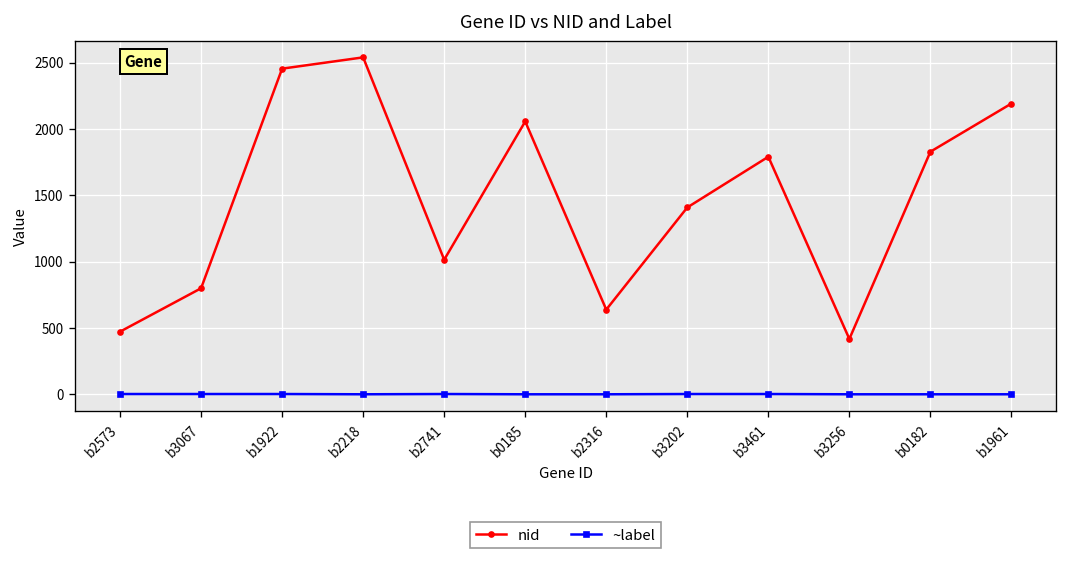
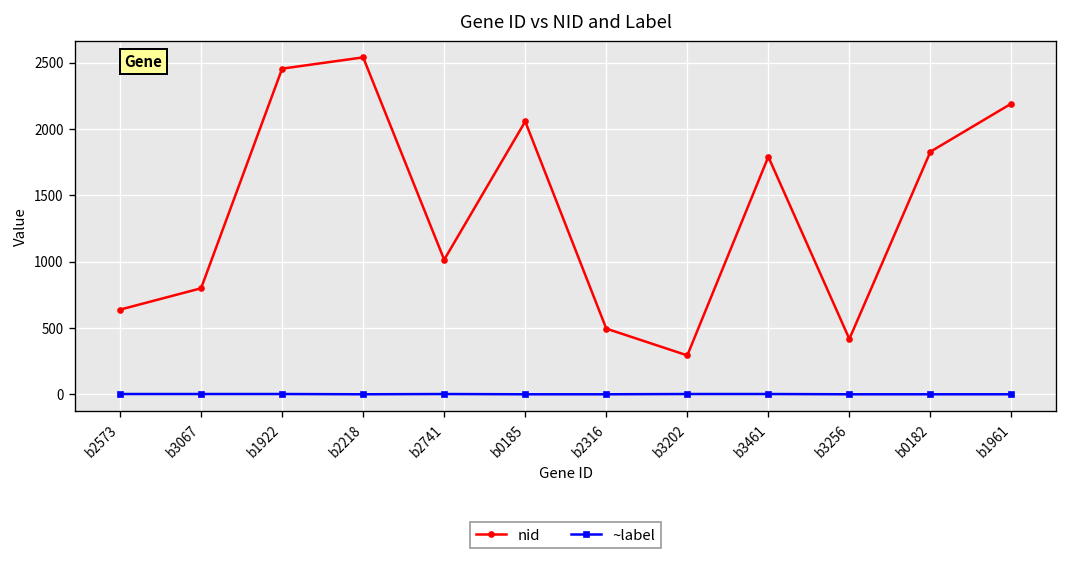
nid, b2573: 470 -> 640
nid, b2316: 640 -> 500
nid, b3202: 1410 -> 290
